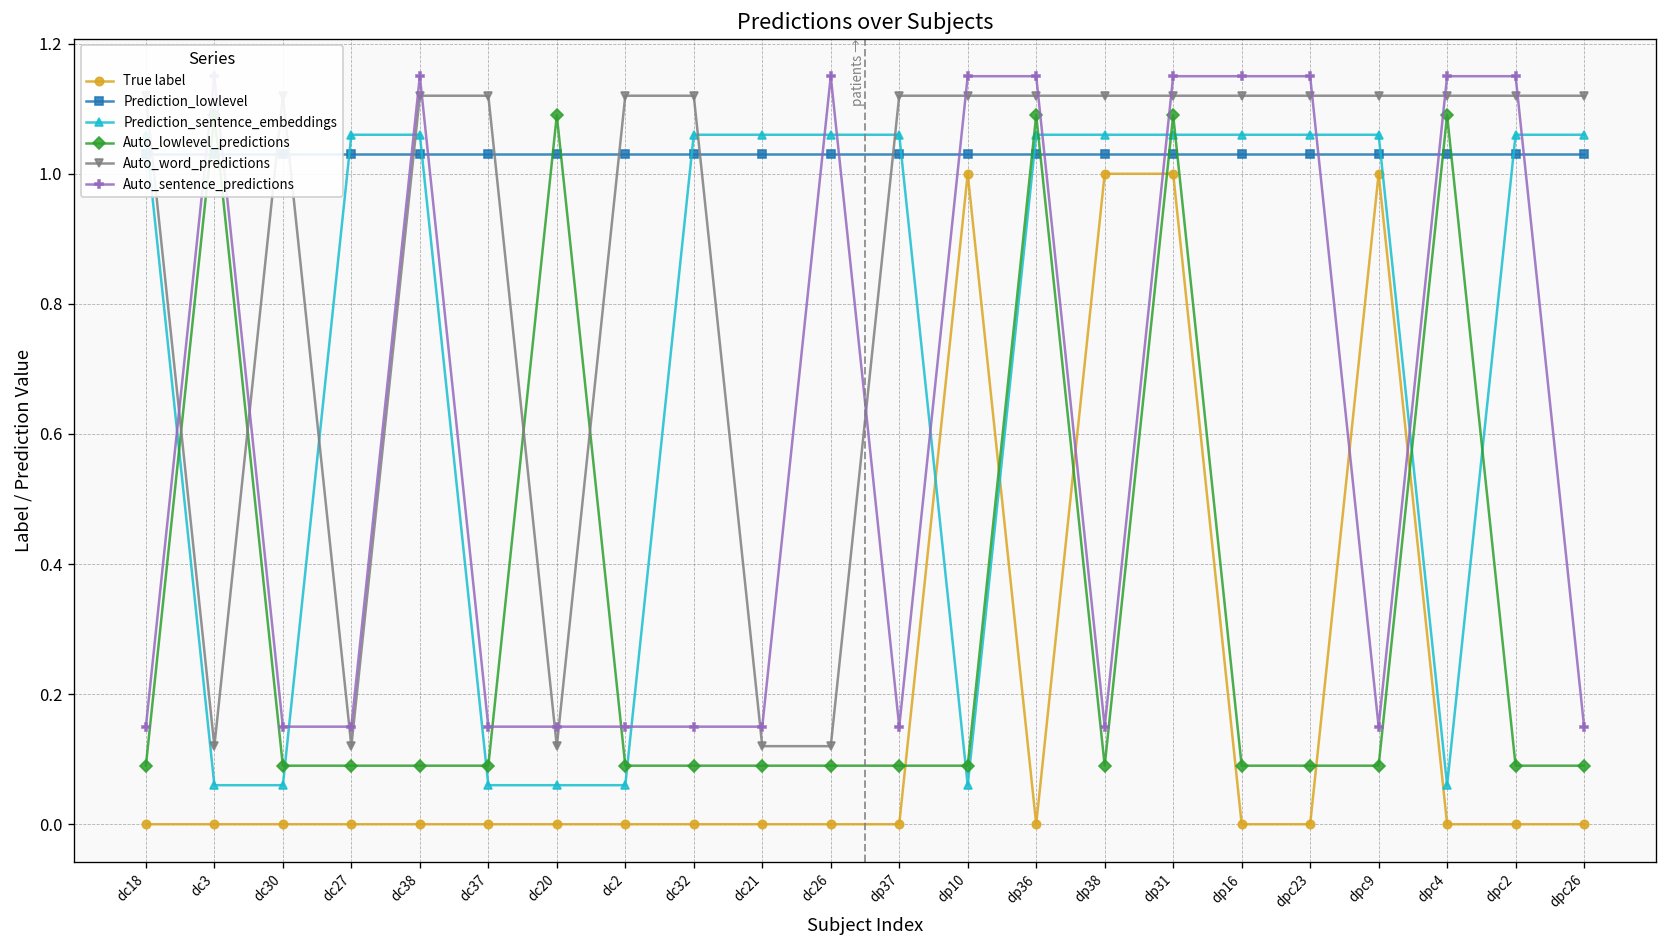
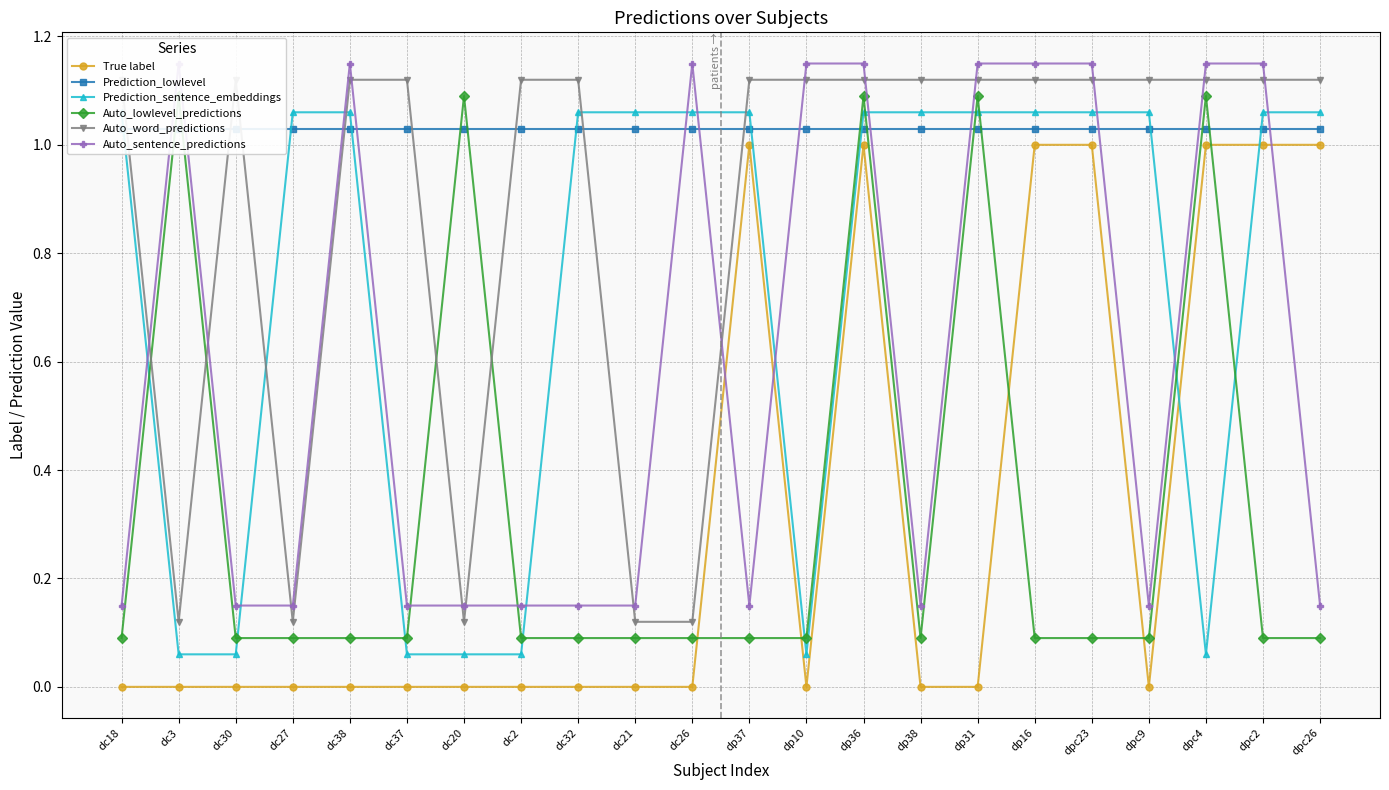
True label, dp37: 0 -> 1
True label, dp10: 1 -> 0
True label, dp36: 0 -> 1
True label, dp38: 1 -> 0
True label, dp31: 1 -> 0
True label, dp16: 0 -> 1
True label, dpc23: 0 -> 1
True label, dpc9: 1 -> 0
True label, dpc4: 0 -> 1
True label, dpc2: 0 -> 1
True label, dpc26: 0 -> 1
